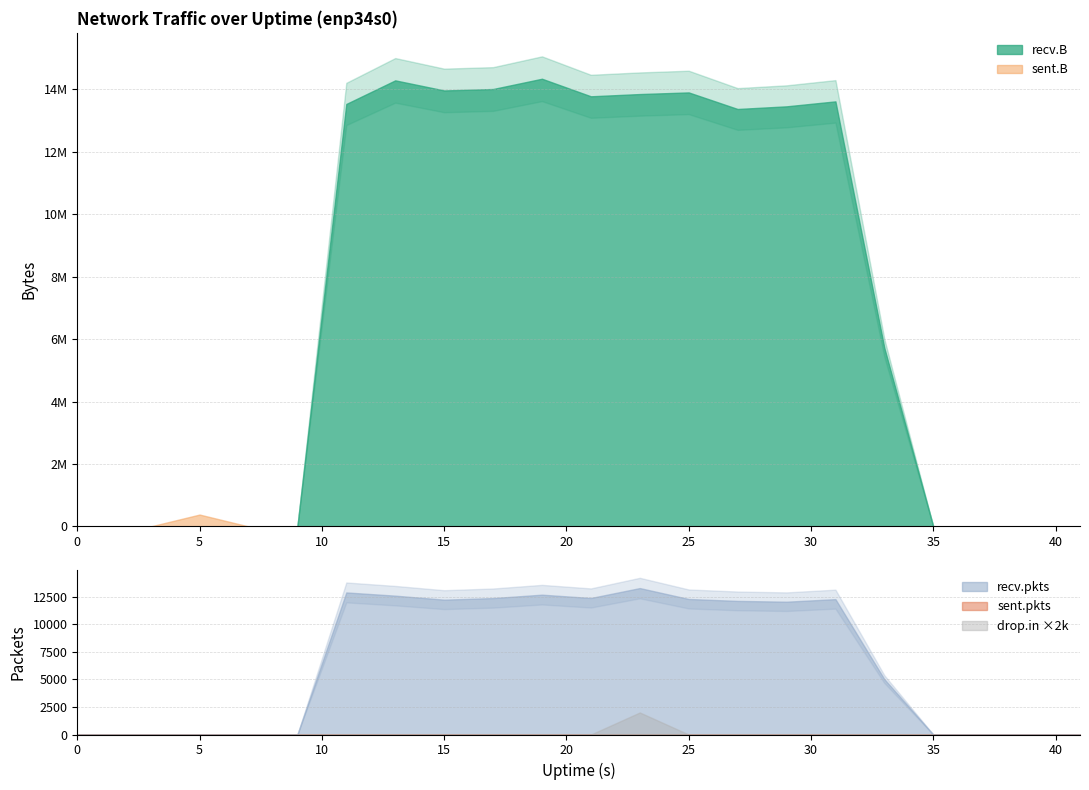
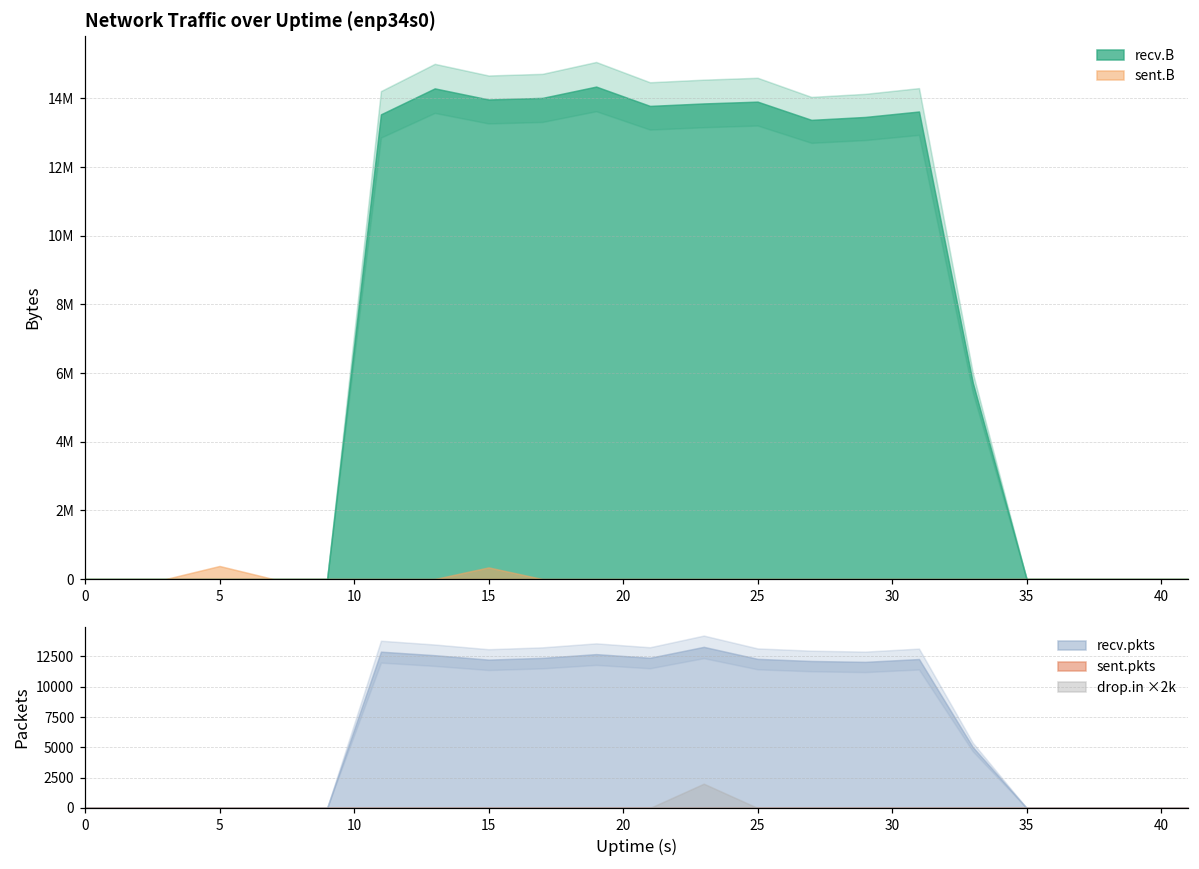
Network Traffic over Uptime (enp34s0), sent.B, 15: 0 -> 300000
